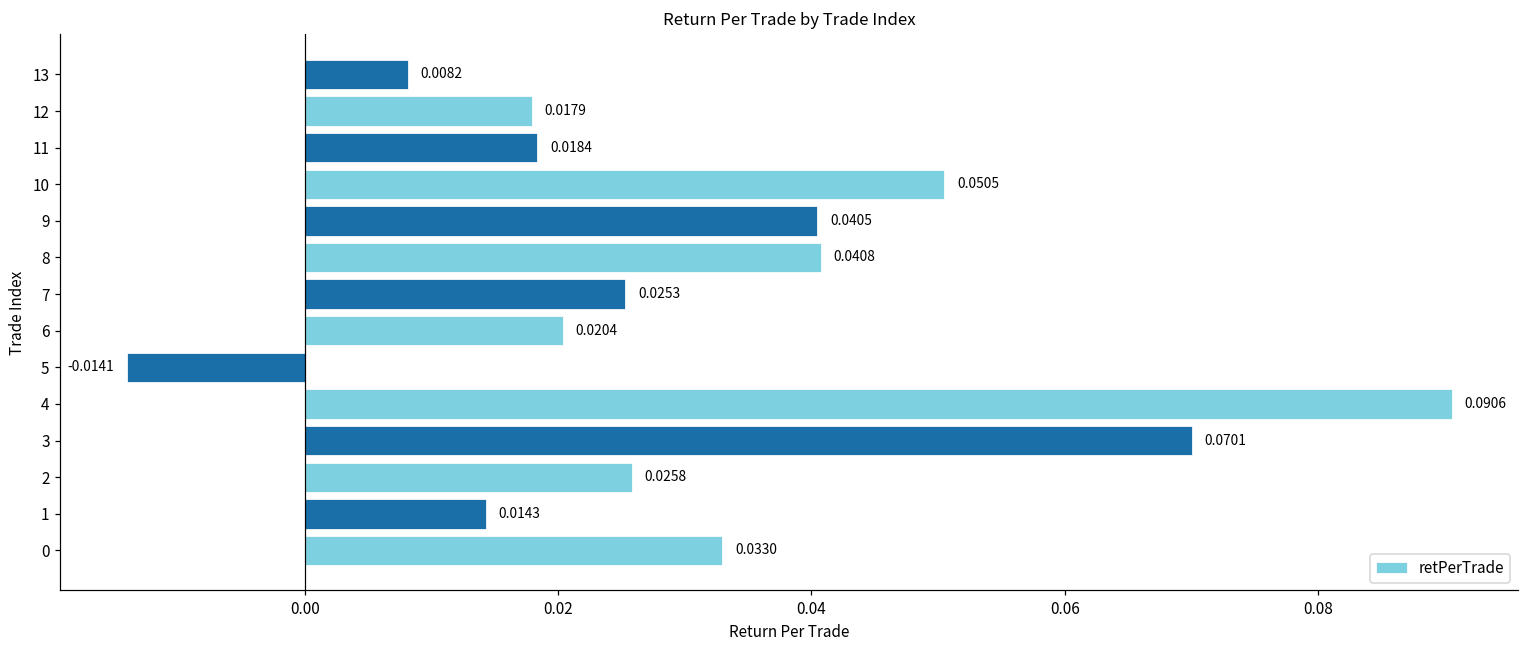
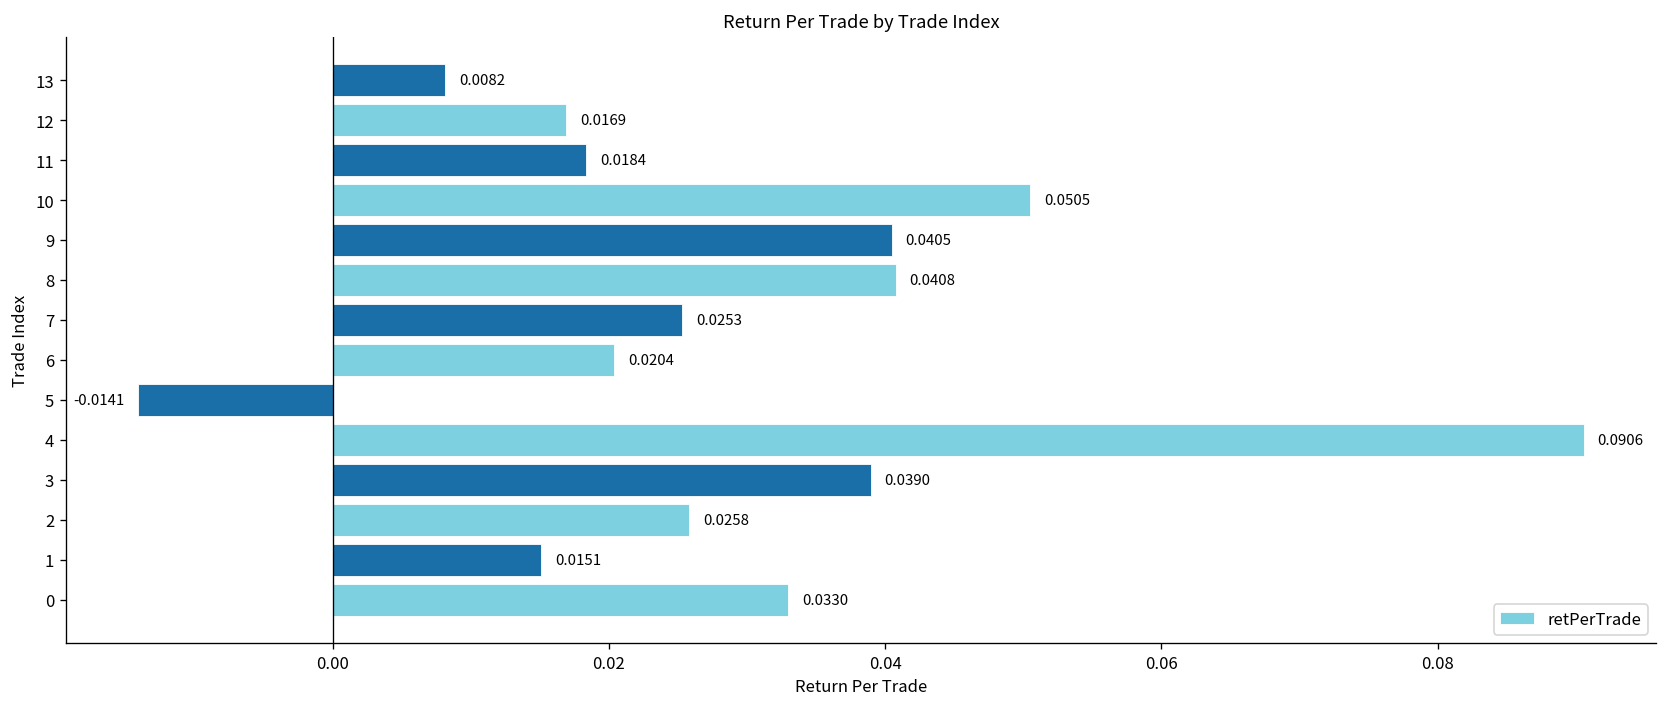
12: 0.0179 -> 0.0169
3: 0.0701 -> 0.0390
1: 0.0143 -> 0.0151
